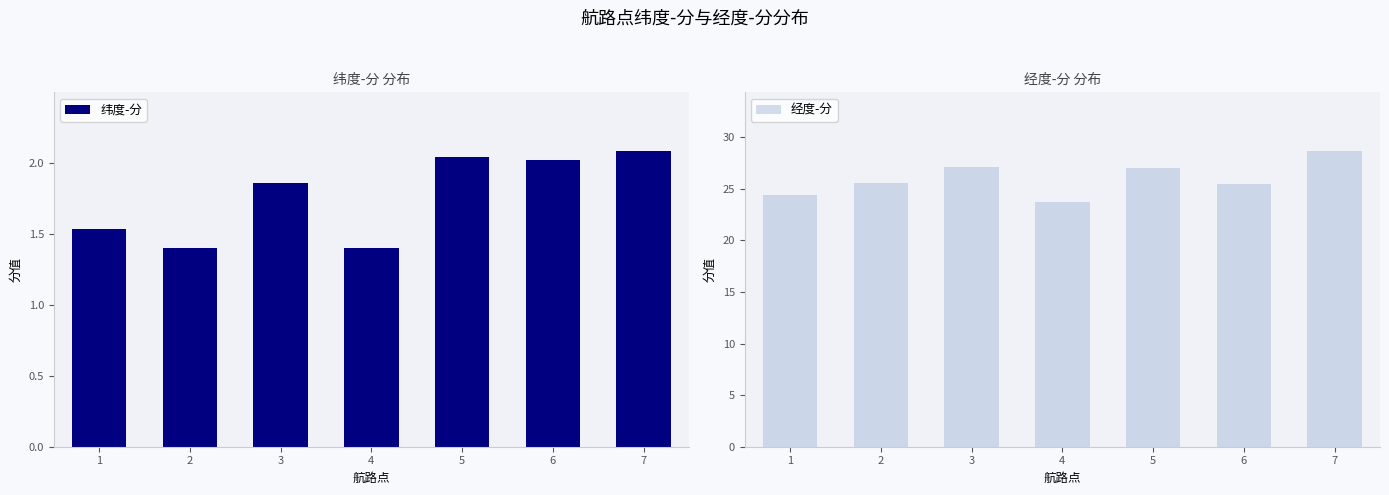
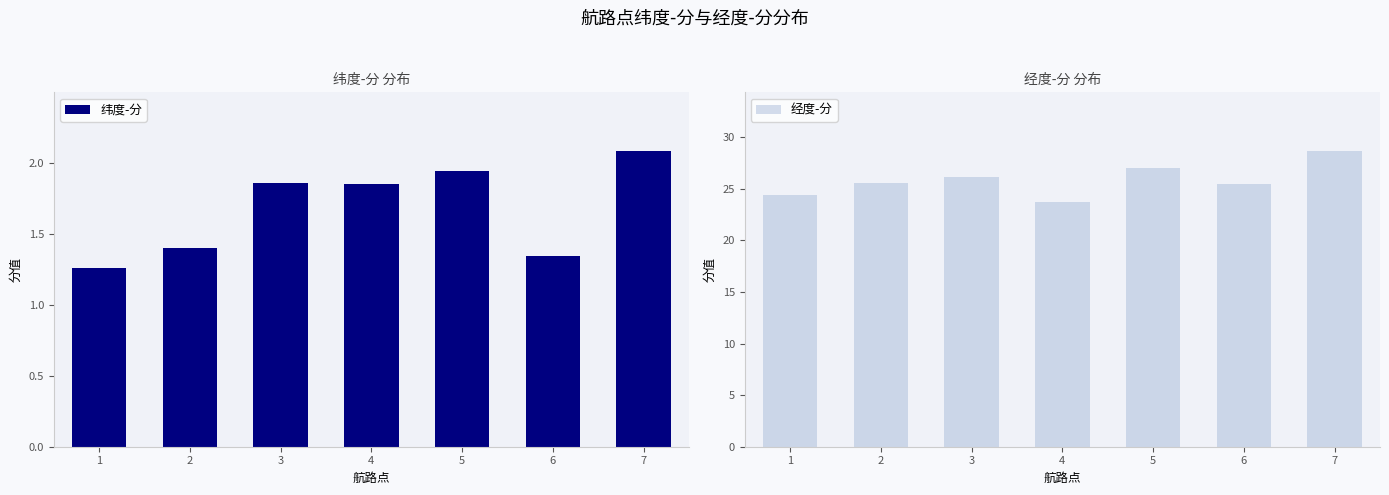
纬度-分 分布, 1: 1.53 -> 1.26
纬度-分 分布, 4: 1.40 -> 1.85
纬度-分 分布, 5: 2.04 -> 1.94
纬度-分 分布, 6: 2.02 -> 1.34
经度-分 分布, 3: 27.2 -> 26.2
